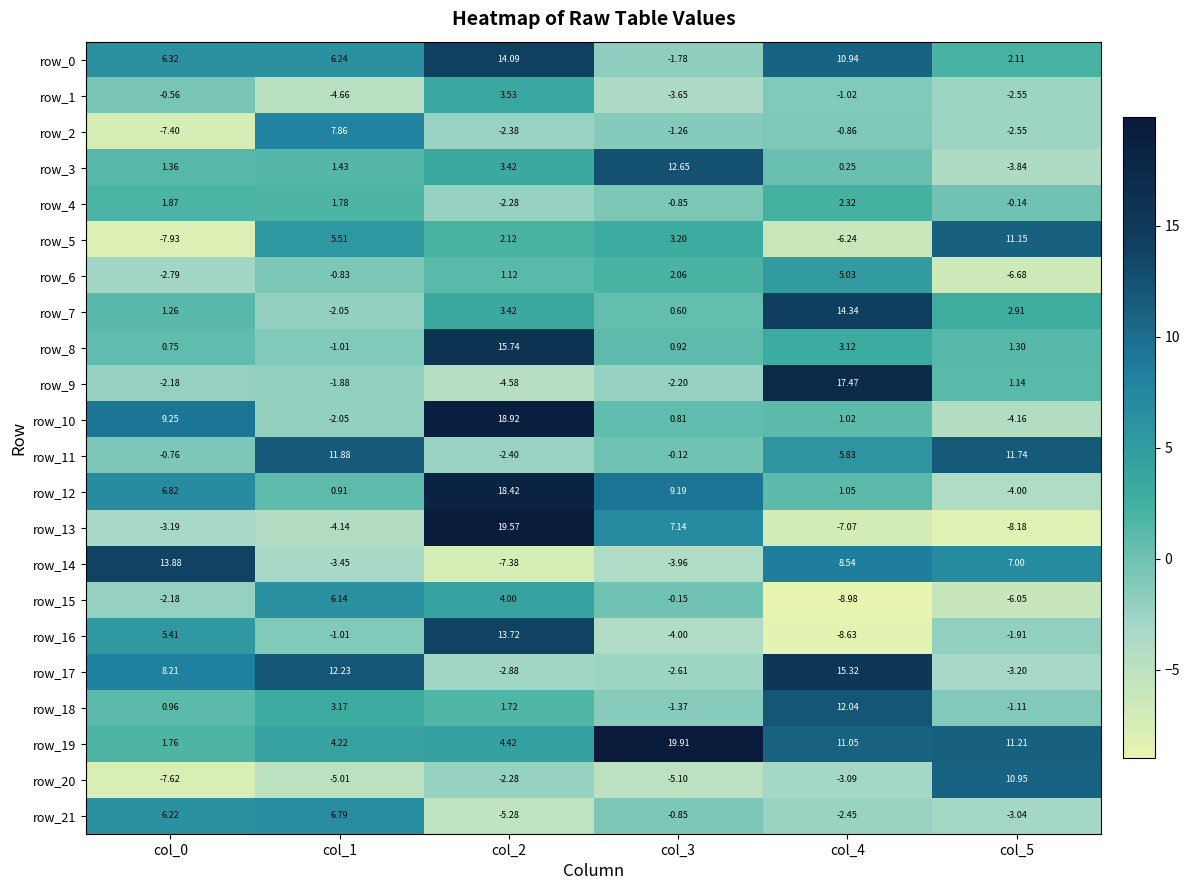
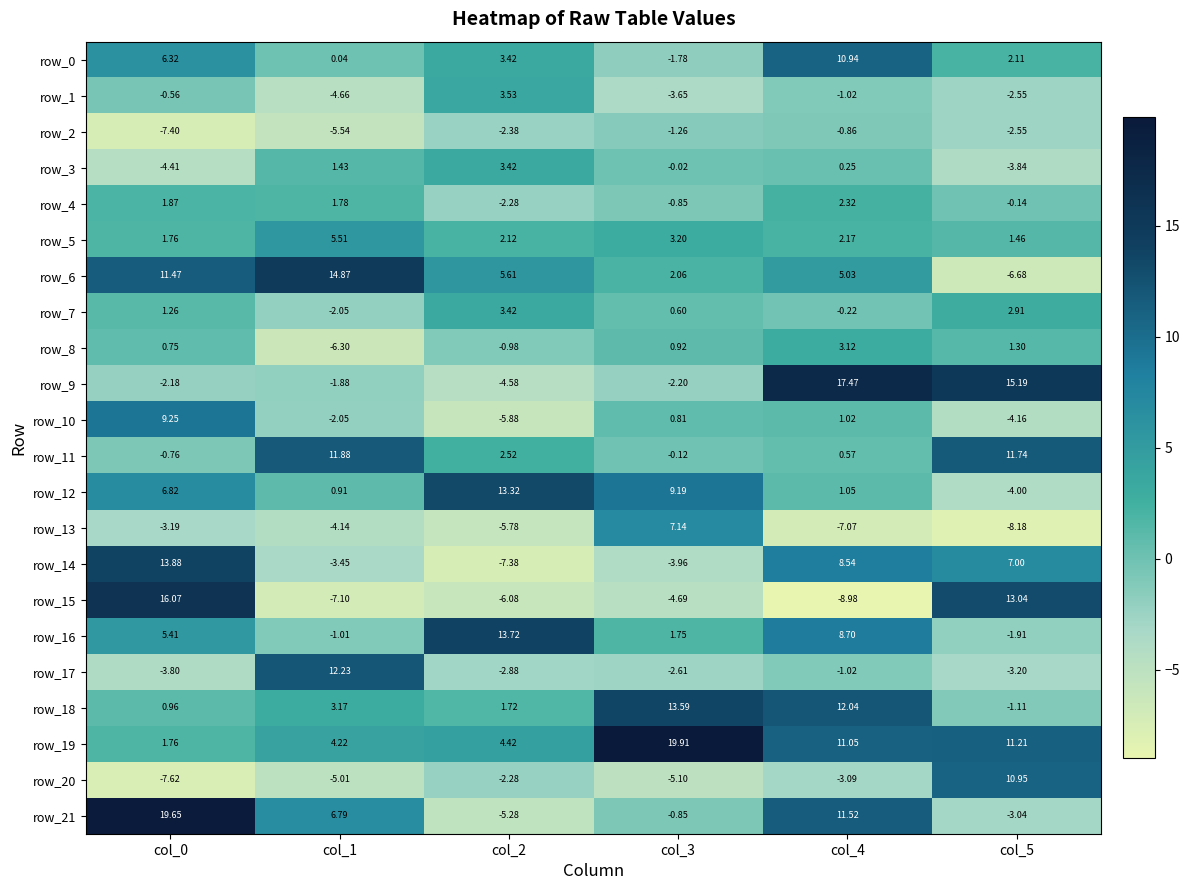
row_0, col_1: 6.24 -> 0.04
row_0, col_2: 14.09 -> 3.42
row_2, col_1: 7.86 -> -5.54
row_3, col_0: 1.36 -> -4.41
row_3, col_3: 12.65 -> -0.02
row_5, col_0: -7.93 -> 1.76
row_5, col_4: -6.24 -> 2.17
row_5, col_5: 11.15 -> 1.46
row_6, col_0: -2.79 -> 11.47
row_6, col_1: -0.83 -> 14.87
row_6, col_2: 1.12 -> 5.61
row_7, col_4: 14.34 -> -0.22
row_8, col_1: -1.01 -> -6.30
row_8, col_2: 15.74 -> -0.98
row_9, col_5: 1.14 -> 15.19
row_10, col_2: 18.92 -> -5.88
row_11, col_2: -2.40 -> 2.52
row_11, col_4: 5.83 -> 0.57
row_12, col_2: 18.42 -> 13.32
row_13, col_2: 19.57 -> -5.78
row_15, col_0: -2.18 -> 16.07
row_15, col_1: 6.14 -> -7.10
row_15, col_2: 4.00 -> -6.08
row_15, col_3: -0.15 -> -4.69
row_15, col_5: -6.05 -> 13.04
row_16, col_3: -4.00 -> 1.75
row_16, col_4: -8.63 -> 8.70
row_17, col_0: 8.21 -> -3.80
row_17, col_4: 15.32 -> -1.02
row_18, col_3: -1.37 -> 13.59
row_21, col_0: 6.22 -> 19.65
row_21, col_4: -2.45 -> 11.52
